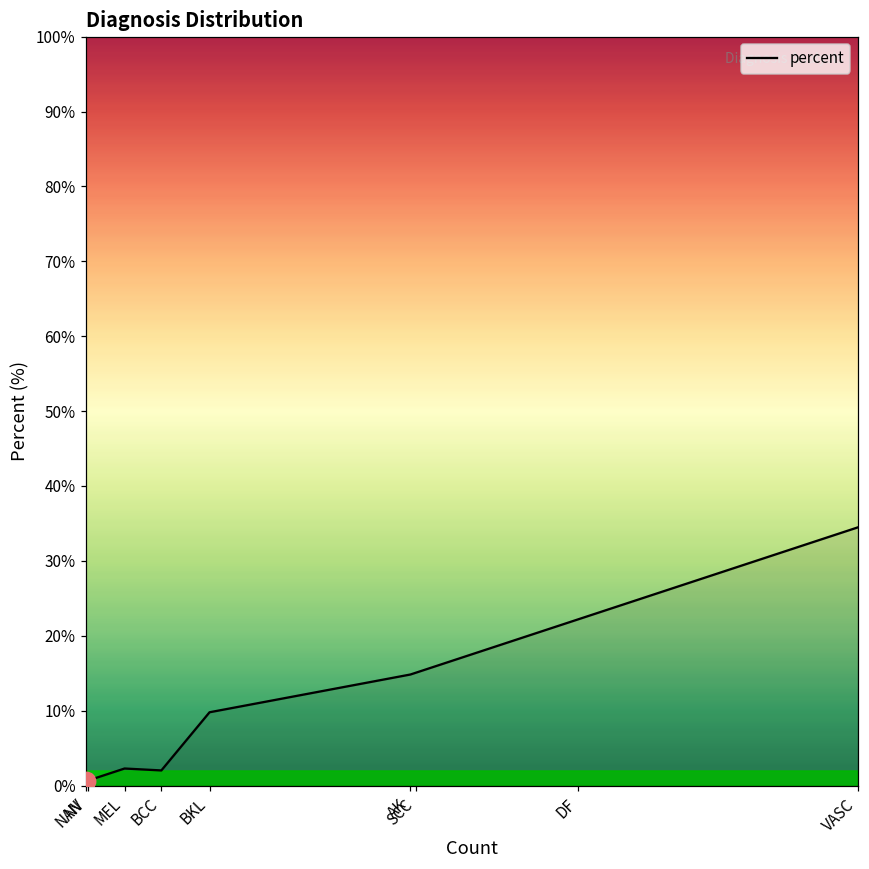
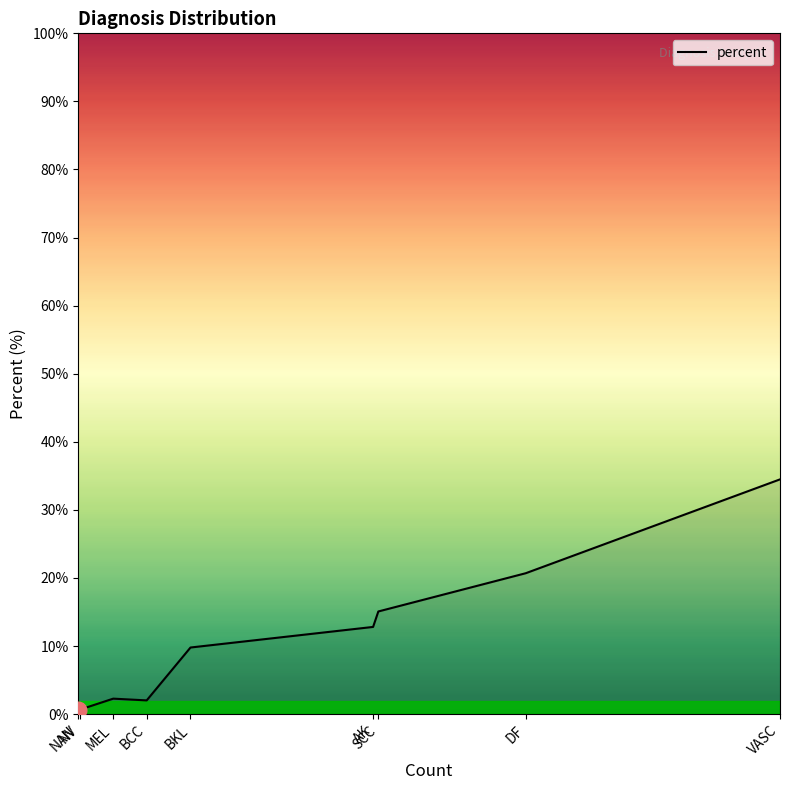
percent, AK: 15% -> 13%
percent, DF: 22% -> 21%
